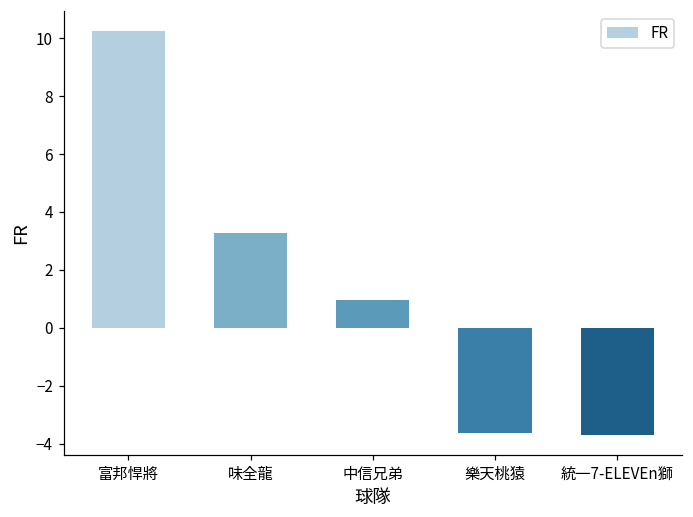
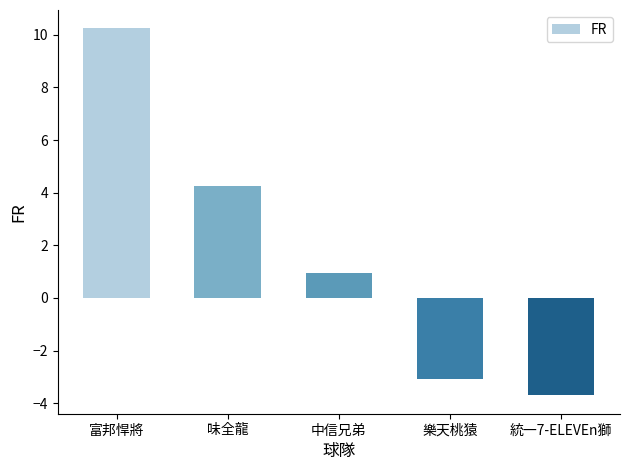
味全龍: 3.3 -> 4.2
樂天桃猿: -3.6 -> -3.1
